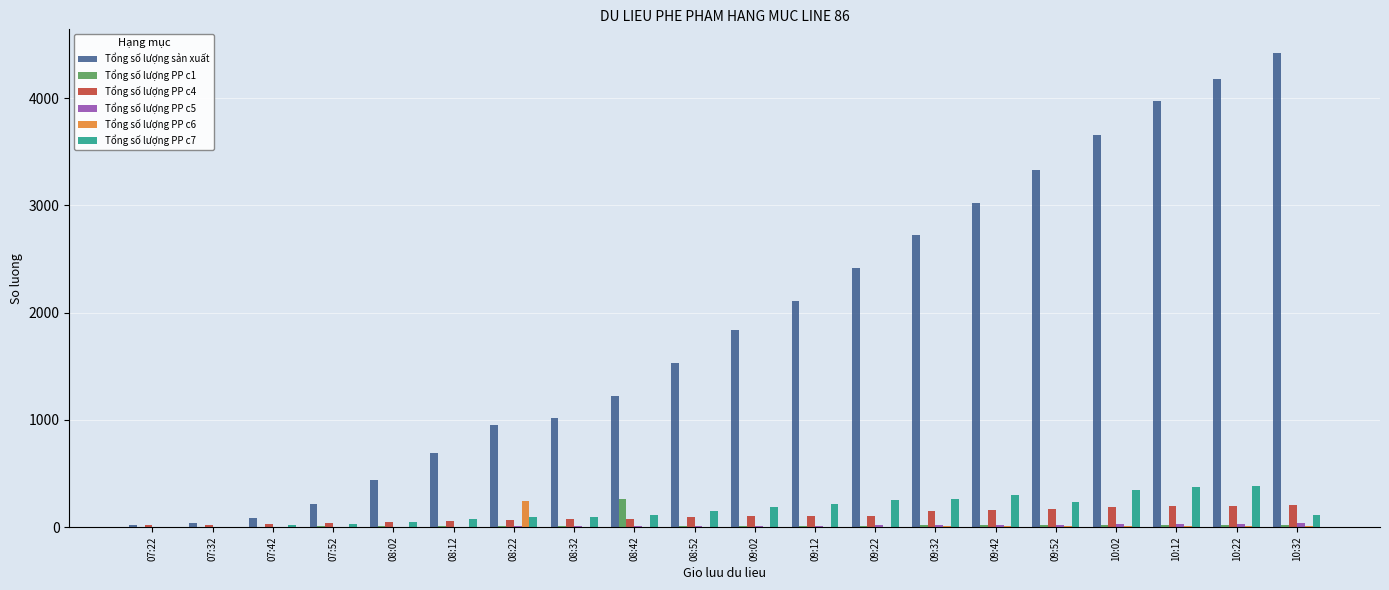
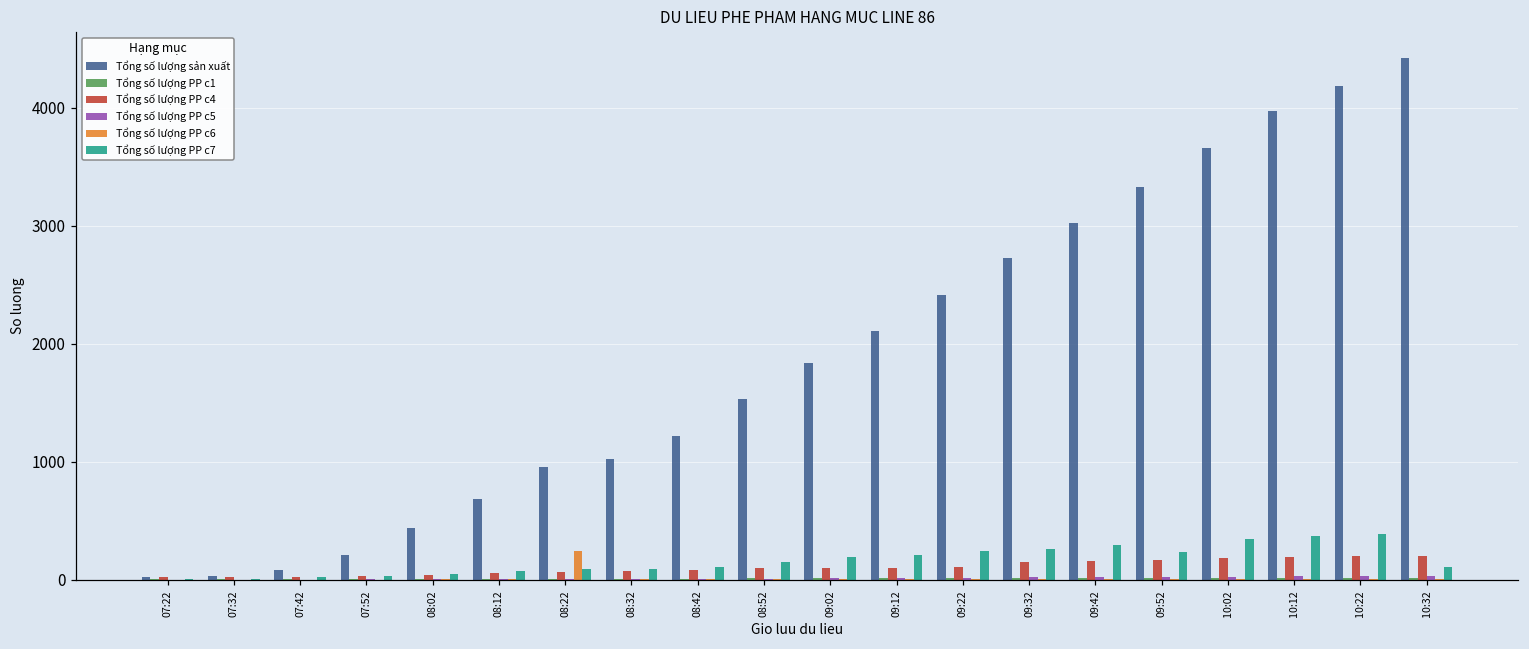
Tổng số lượng PP c1, 08:42: 260 -> 10
